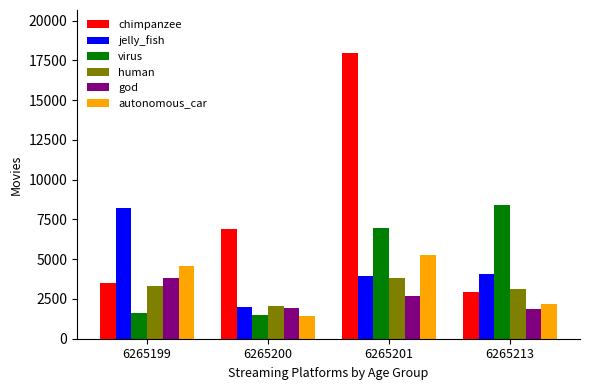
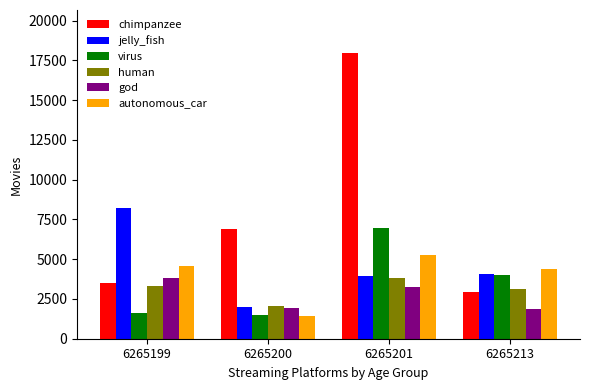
god, 6265201: 2700 -> 3300
virus, 6265213: 8400 -> 4000
autonomous_car, 6265213: 2200 -> 4400
